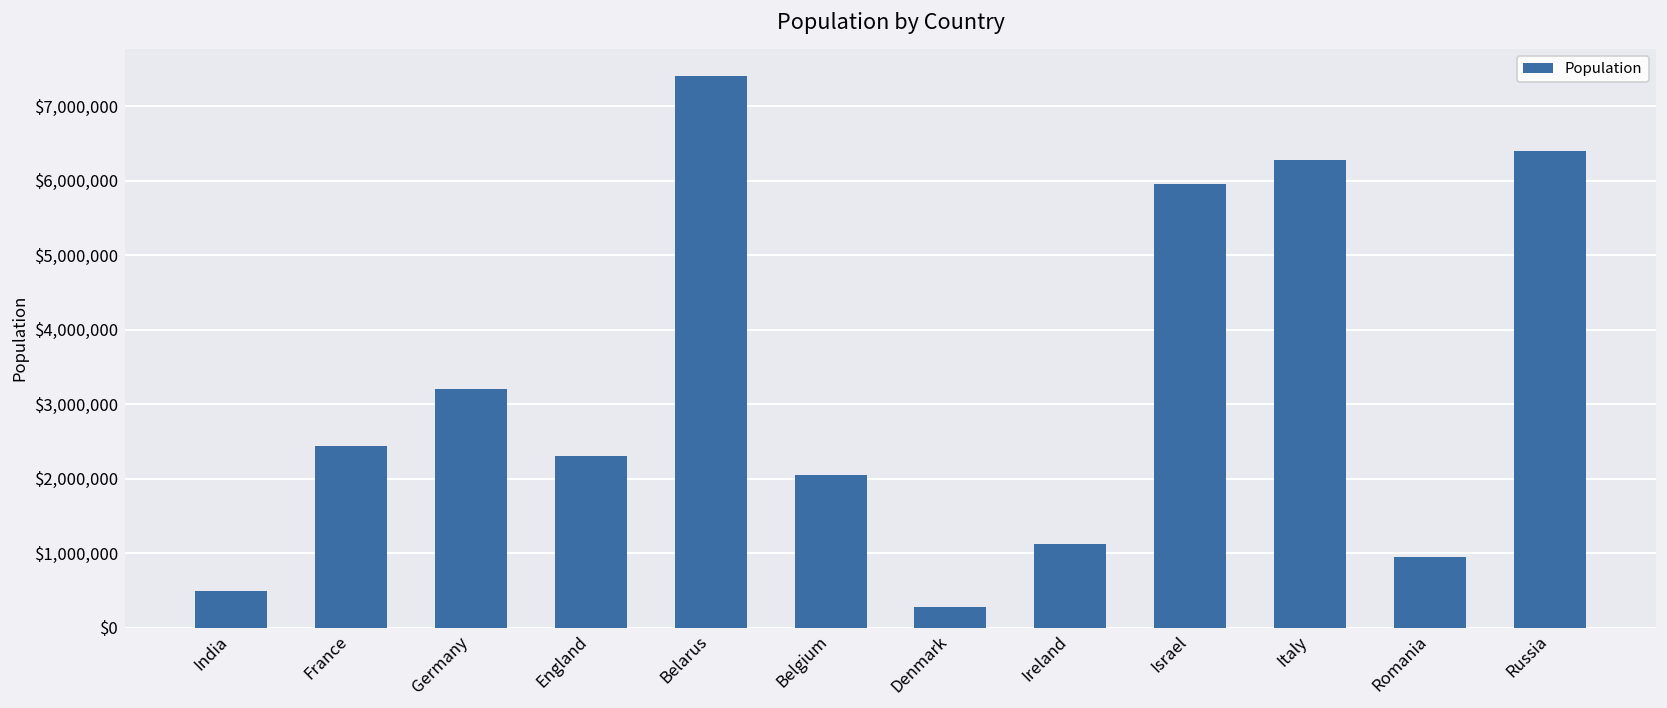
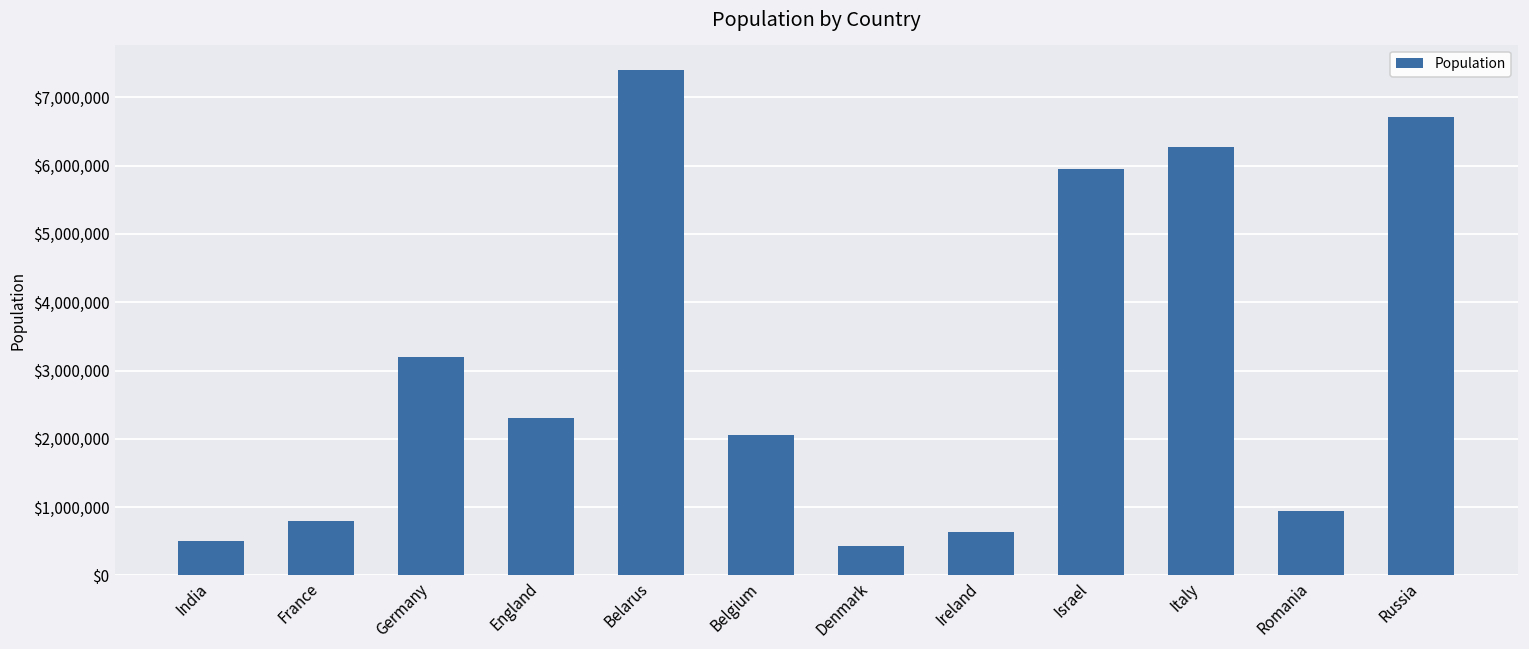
France: $2,400,000 -> $800,000
Denmark: $300,000 -> $400,000
Ireland: $1,100,000 -> $600,000
Russia: $6,400,000 -> $6,700,000
